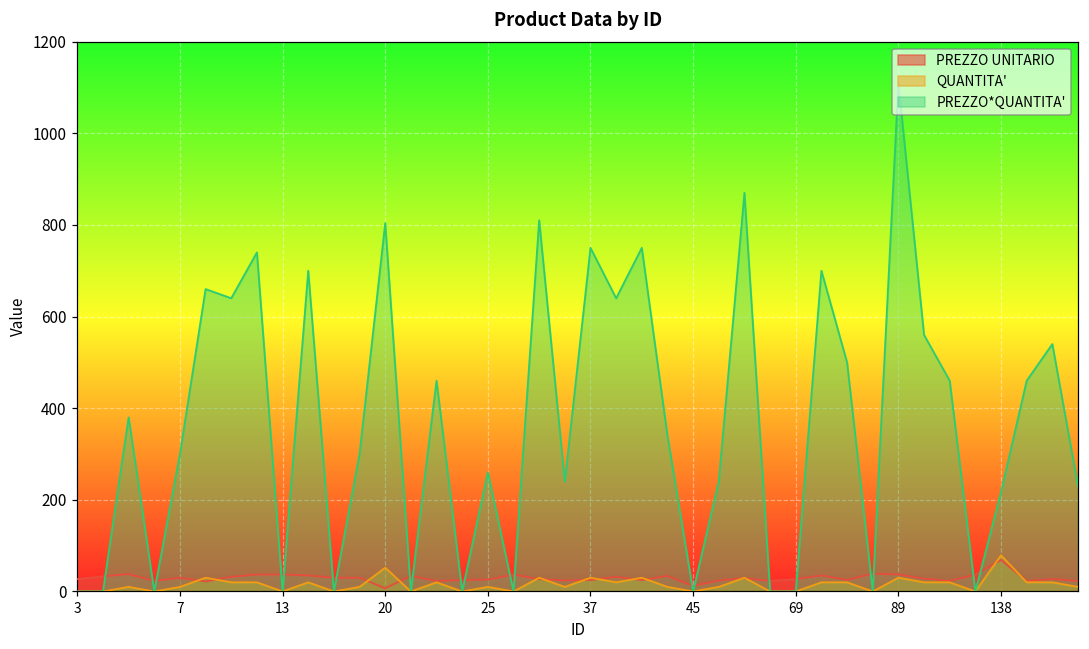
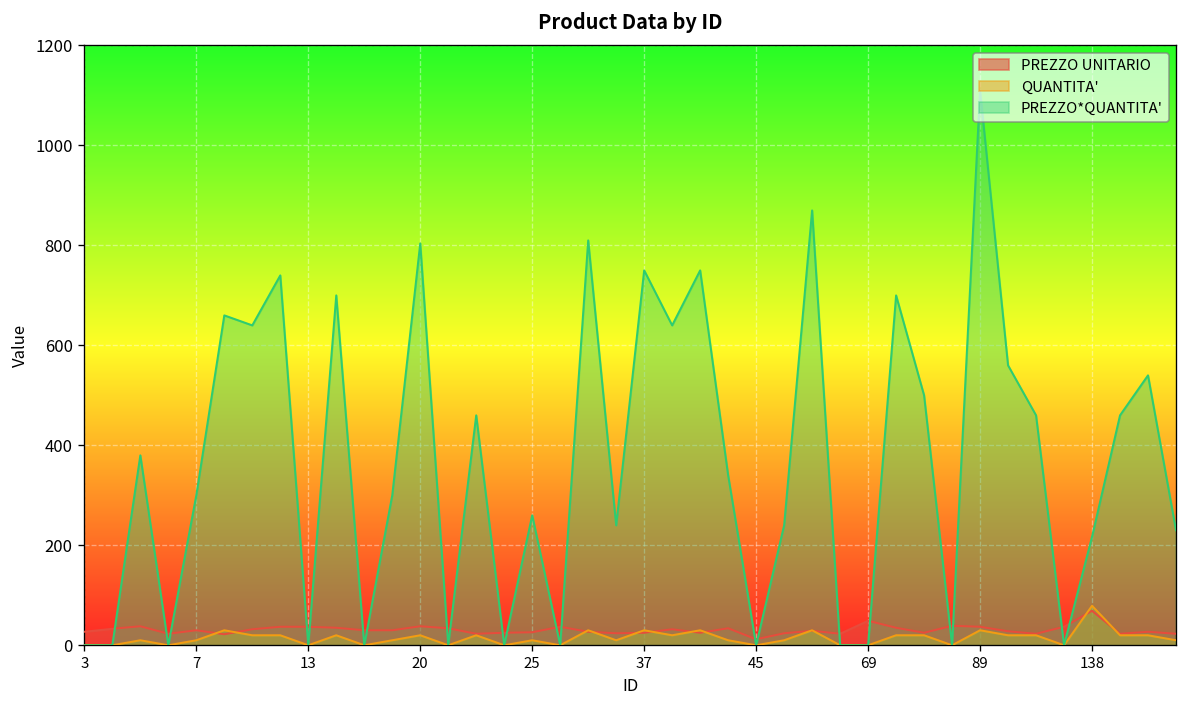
PREZZO UNITARIO, 20: 10 -> 40
QUANTITA', 20: 50 -> 20
PREZZO UNITARIO, 69: 30 -> 50
